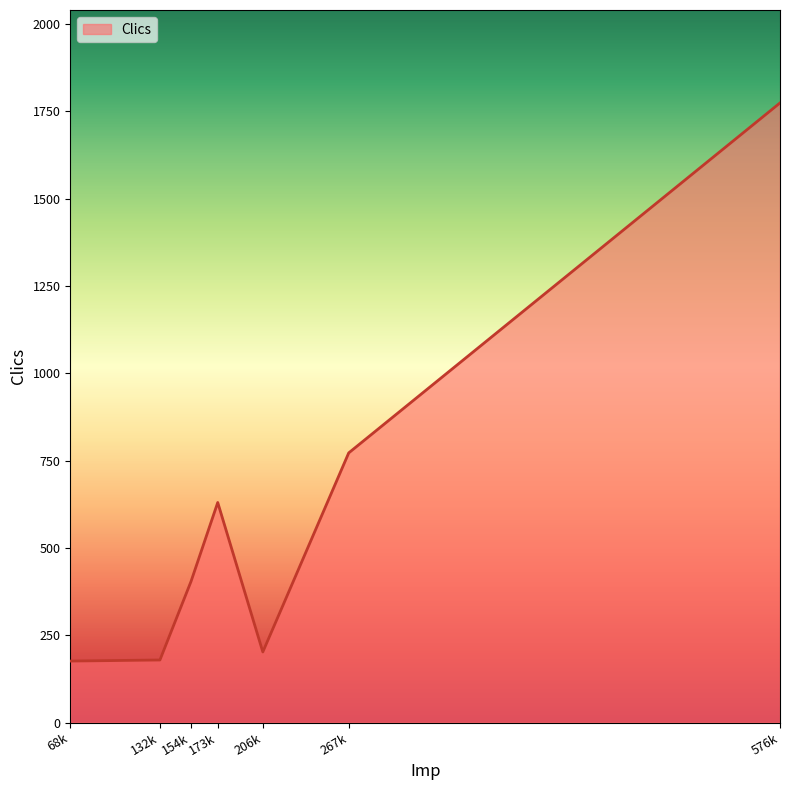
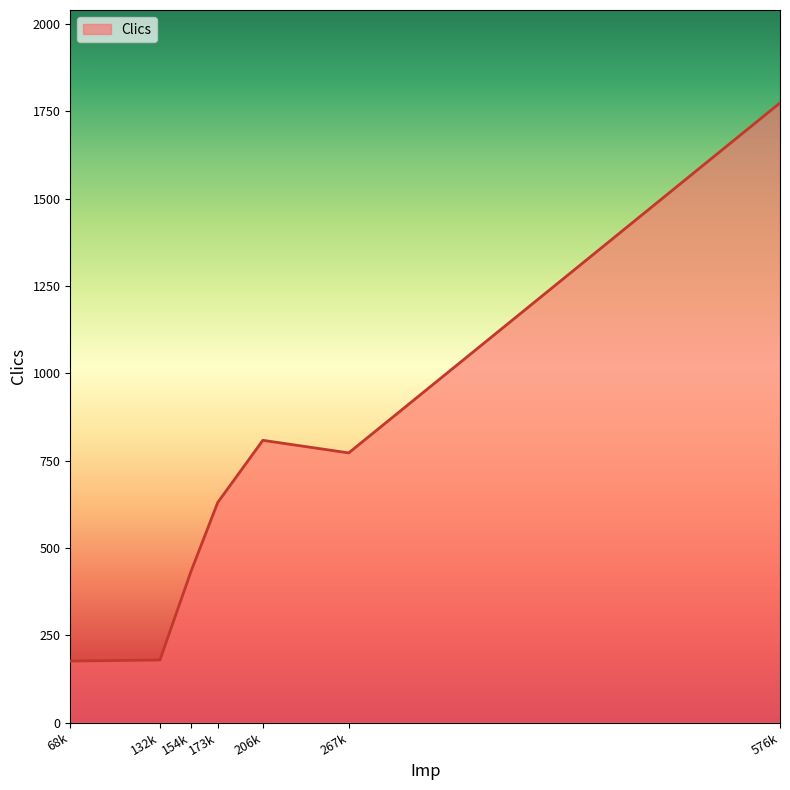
154k: 400 -> 430
206k: 200 -> 810
